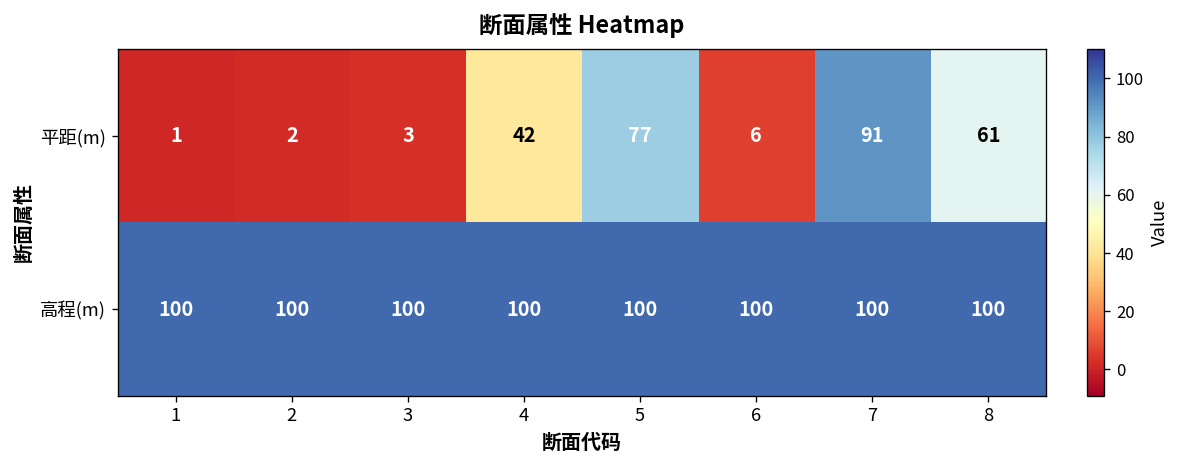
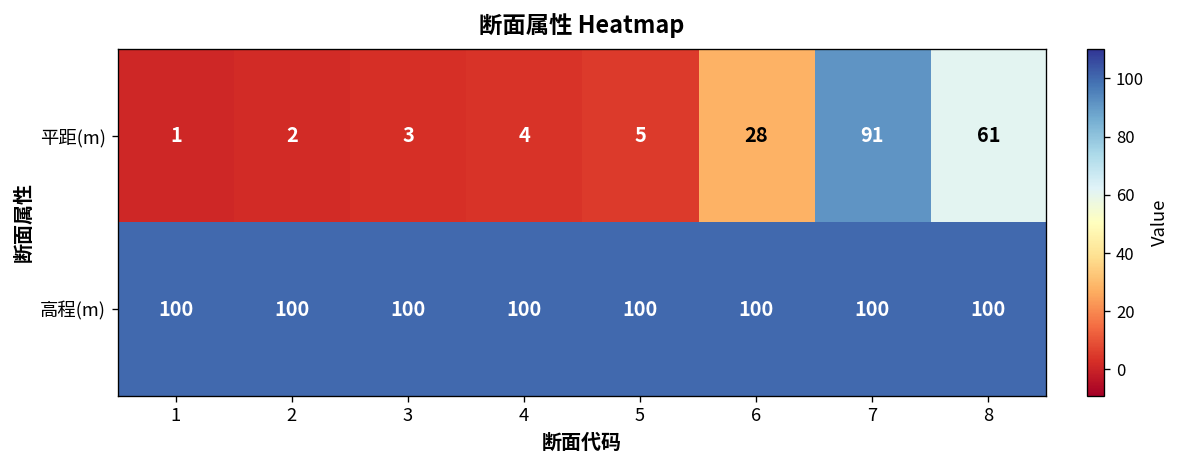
平距(m), 4: 42 -> 4
平距(m), 5: 77 -> 5
平距(m), 6: 6 -> 28
